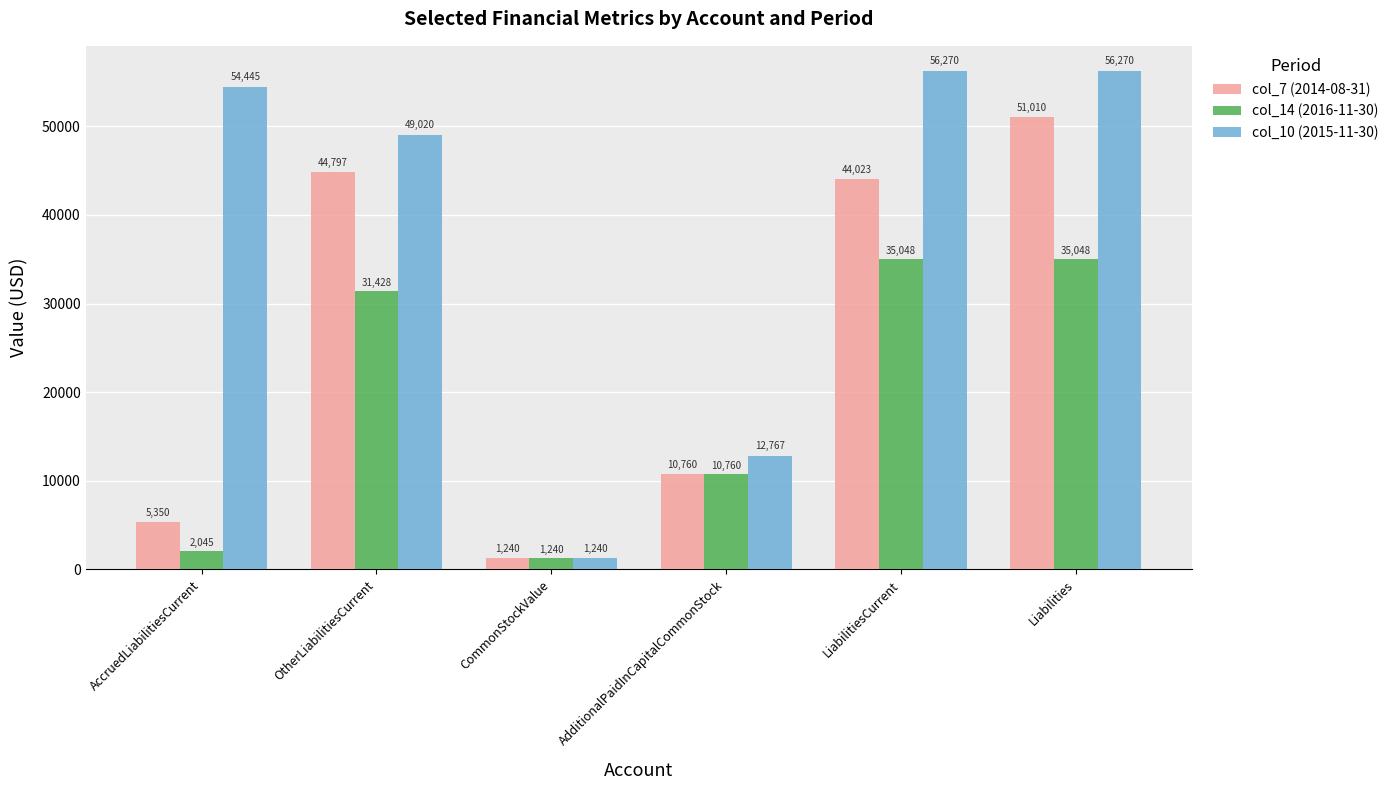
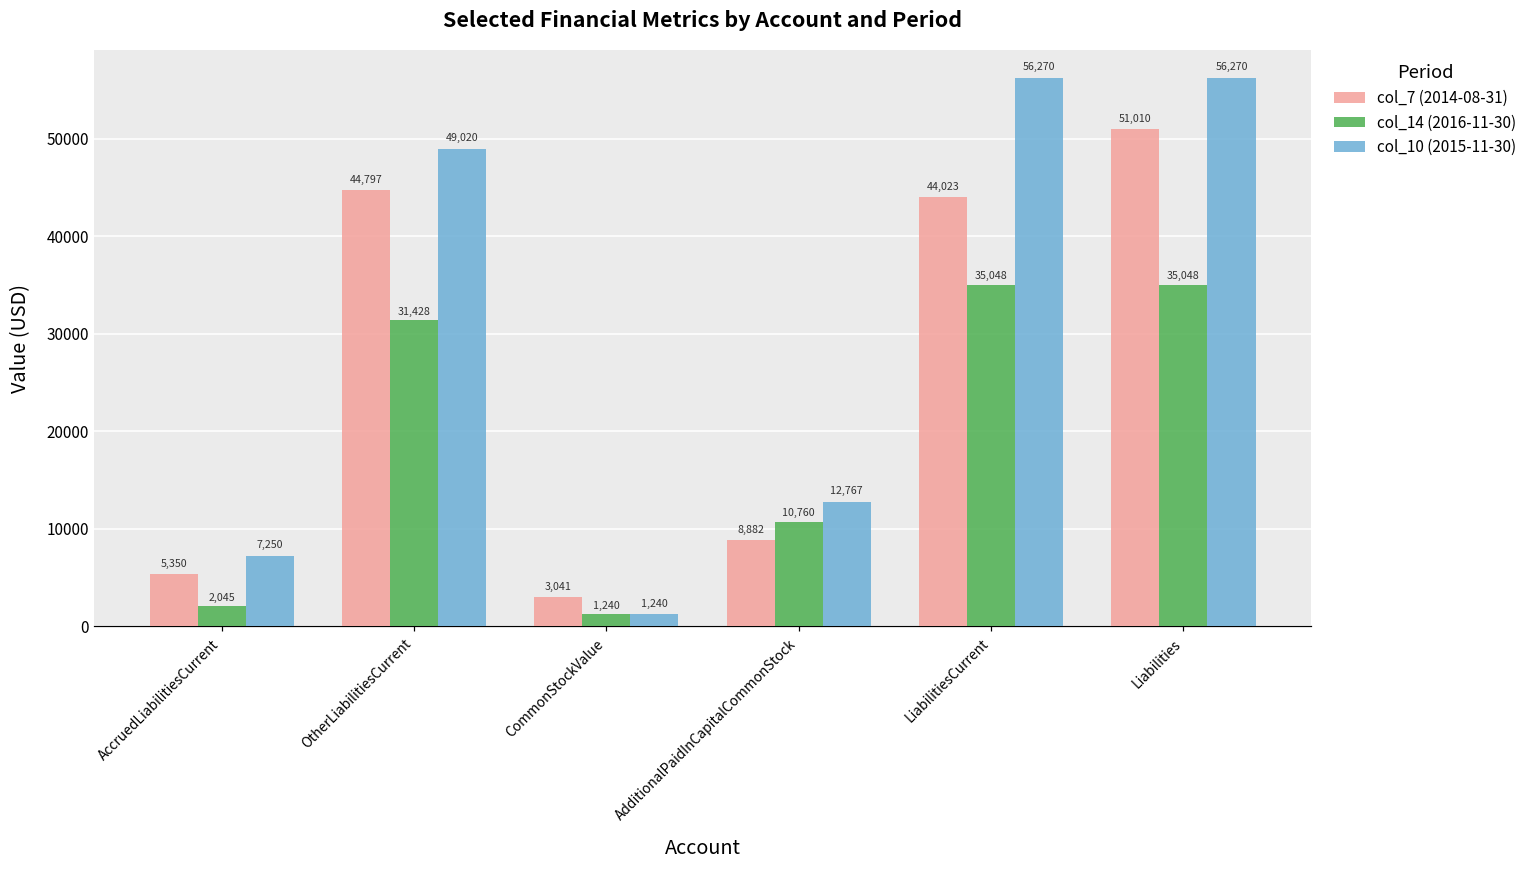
col_10 (2015-11-30), AccruedLiabilitiesCurrent: 54,445 -> 7,250
col_7 (2014-08-31), CommonStockValue: 1,240 -> 3,041
col_7 (2014-08-31), AdditionalPaidInCapitalCommonStock: 10,760 -> 8,882
